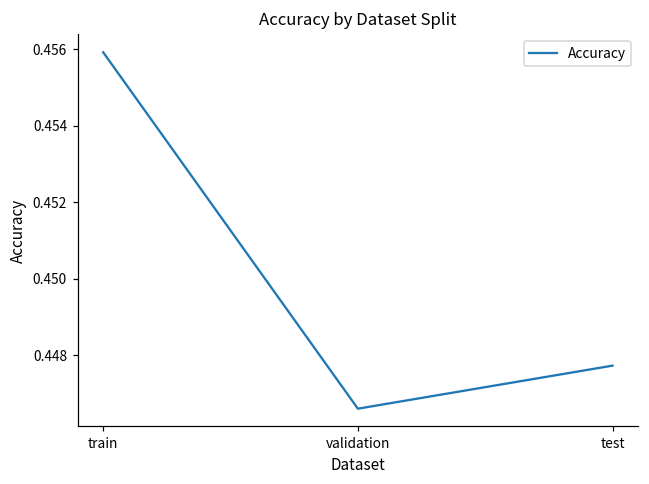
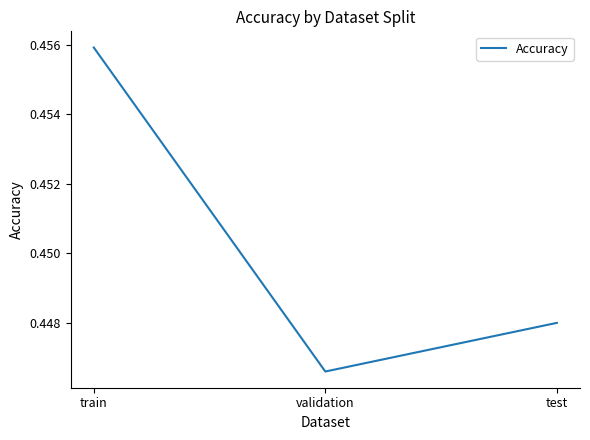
test: 0.4477 -> 0.4480
